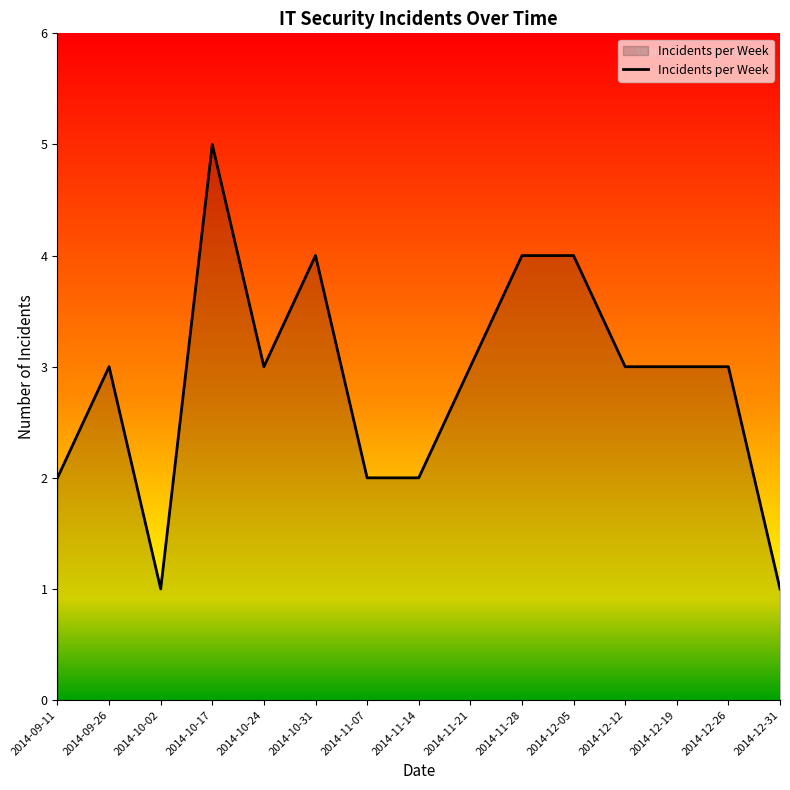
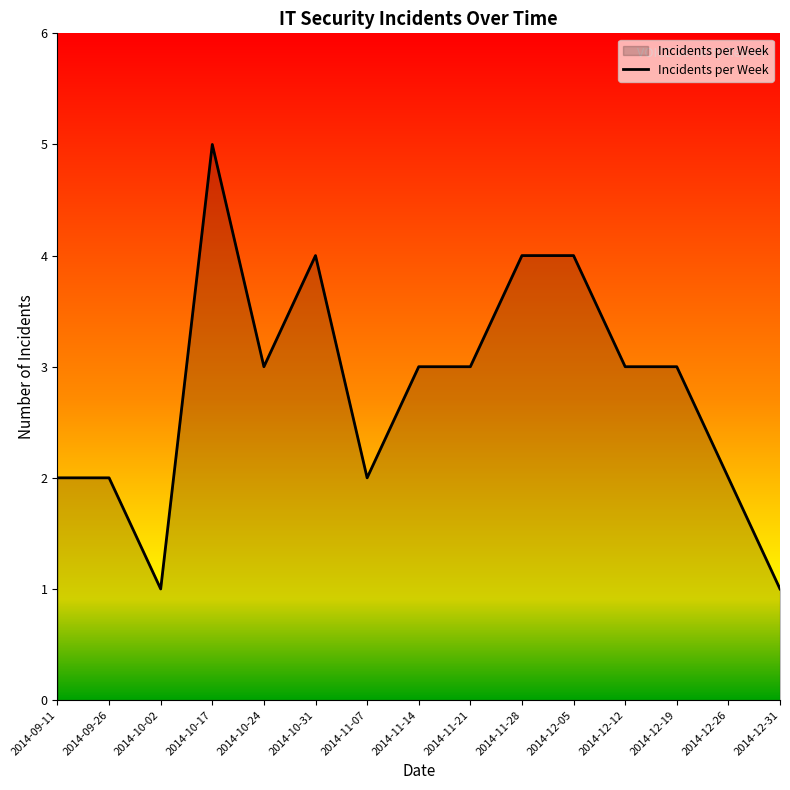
2014-09-26: 3 -> 2
2014-11-14: 2 -> 3
2014-12-26: 3 -> 2
